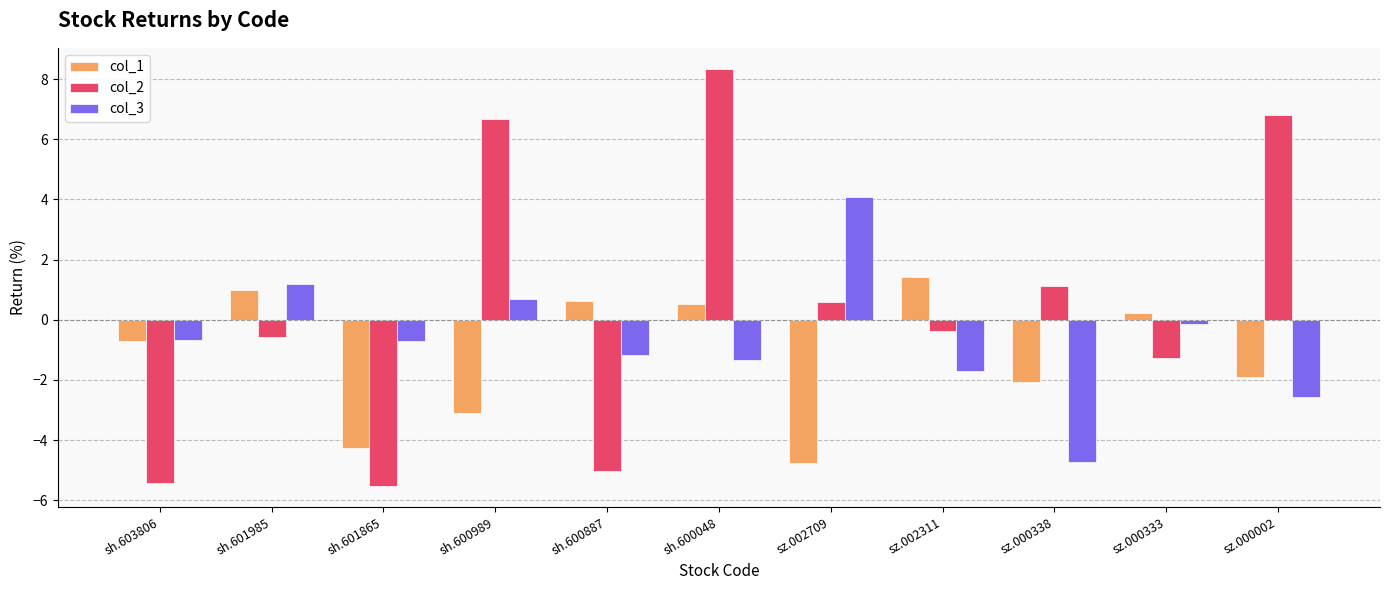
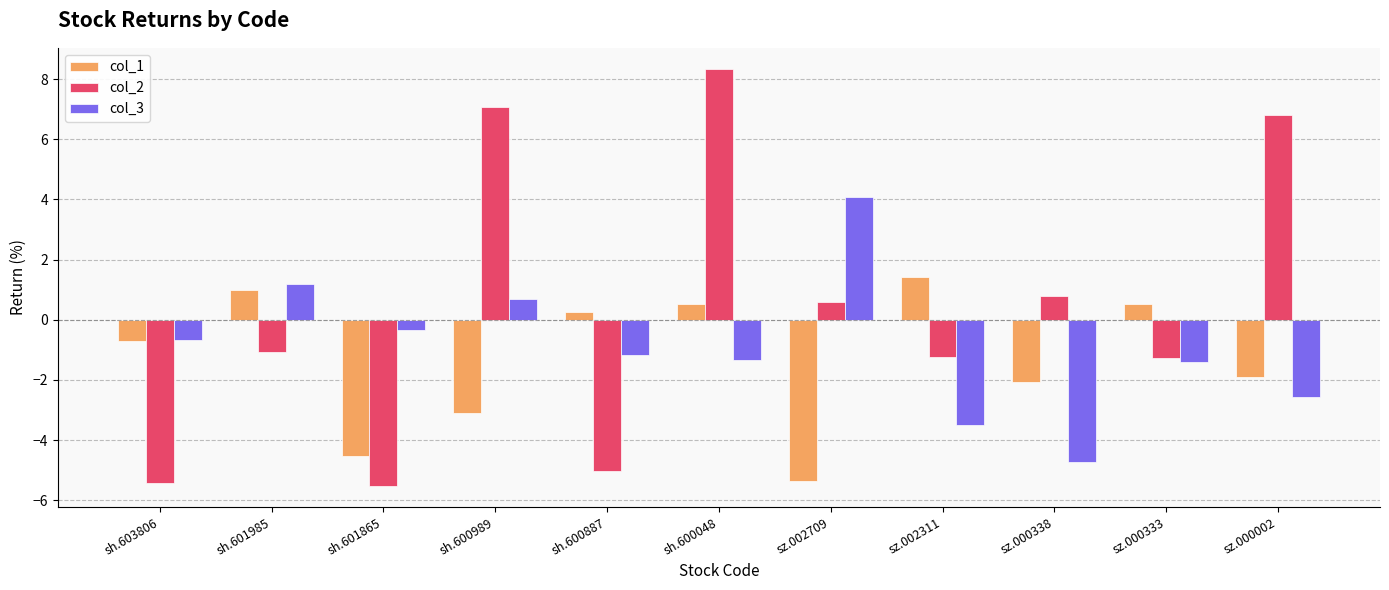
col_2, sh.601985: -0.6 -> -1.1
col_1, sh.601865: -4.3 -> -4.5
col_3, sh.601865: -0.7 -> -0.4
col_2, sh.600989: 6.7 -> 7.1
col_1, sh.600887: 0.6 -> 0.2
col_1, sz.002709: -4.8 -> -5.4
col_2, sz.002311: -0.4 -> -1.2
col_3, sz.002311: -1.7 -> -3.5
col_2, sz.000338: 1.1 -> 0.8
col_1, sz.000333: 0.2 -> 0.5
col_3, sz.000333: -0.2 -> -1.4
